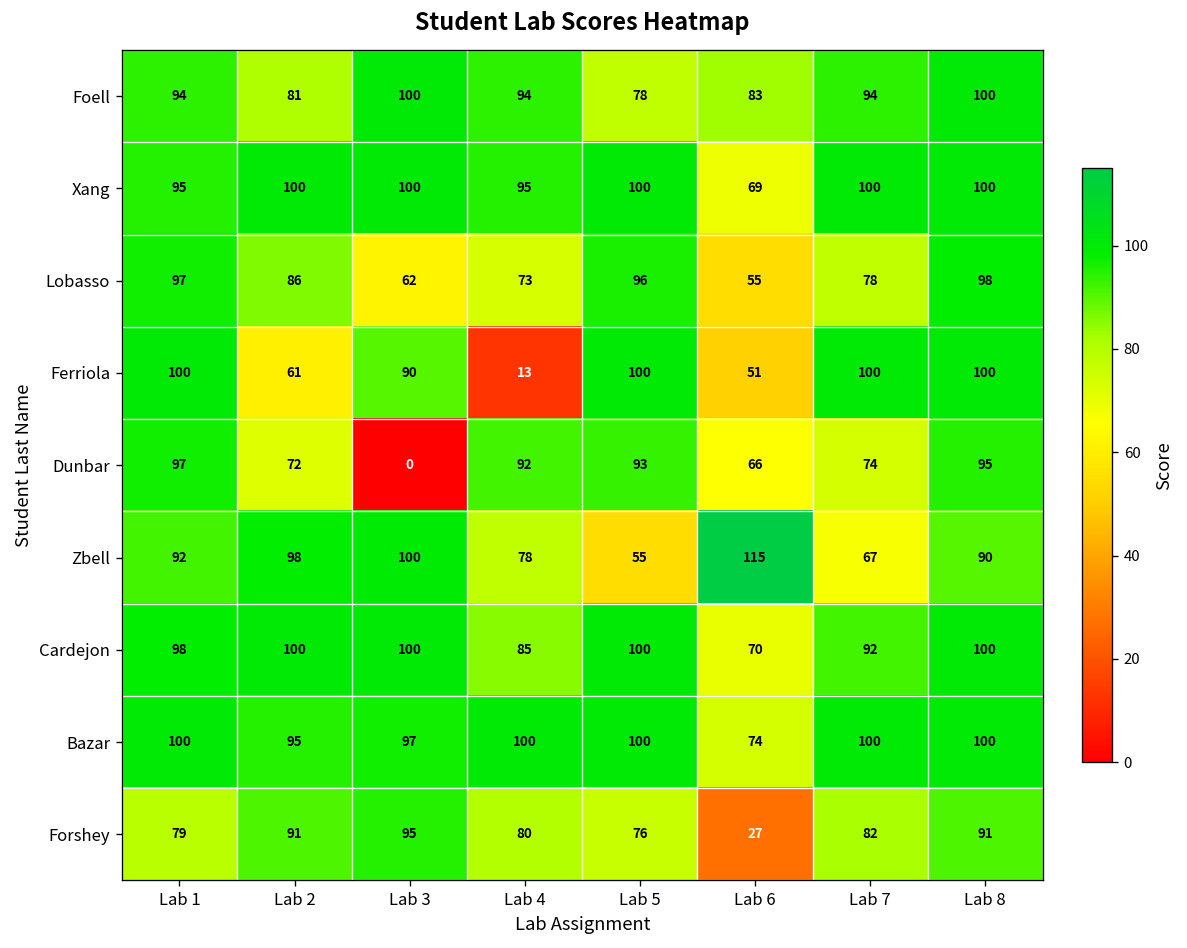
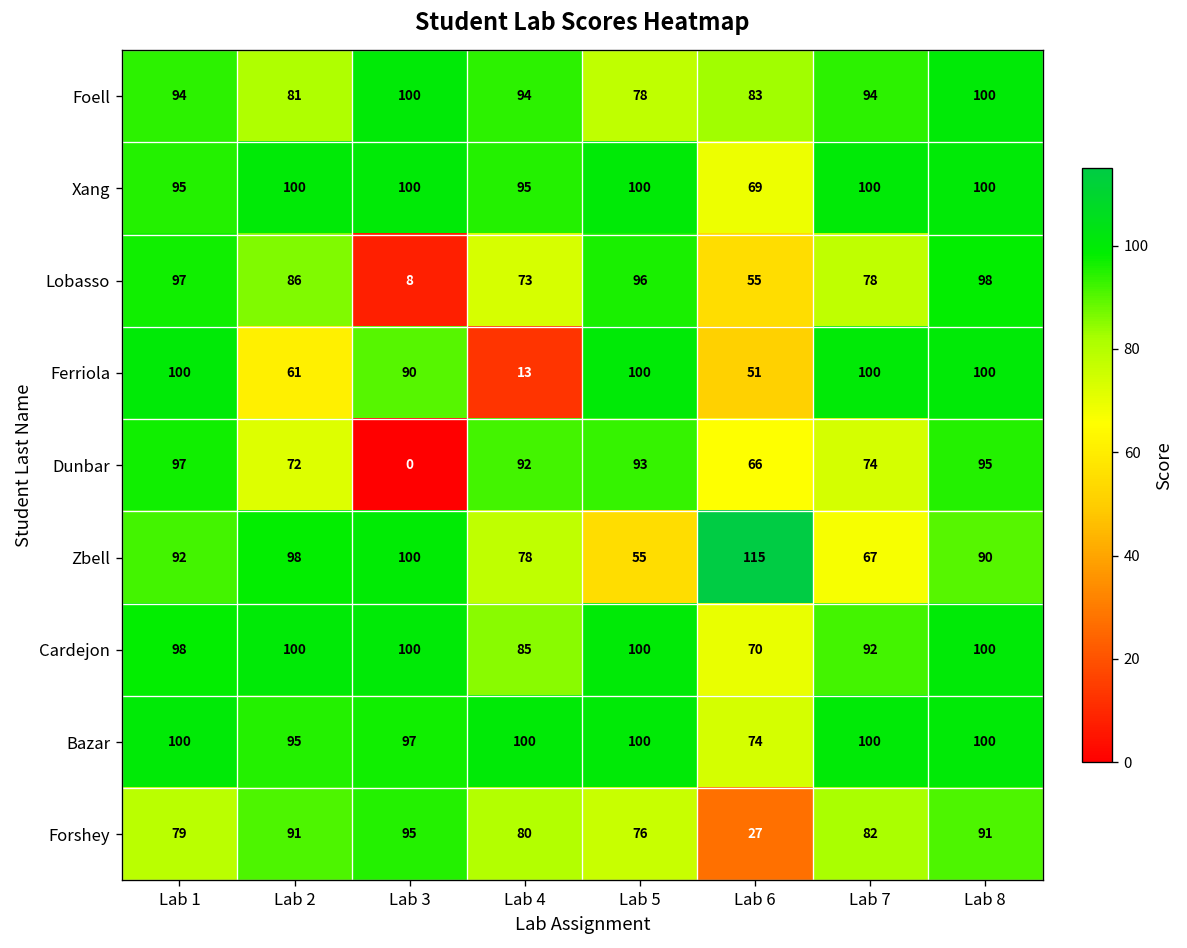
Lobasso, Lab 3: 62 -> 8
